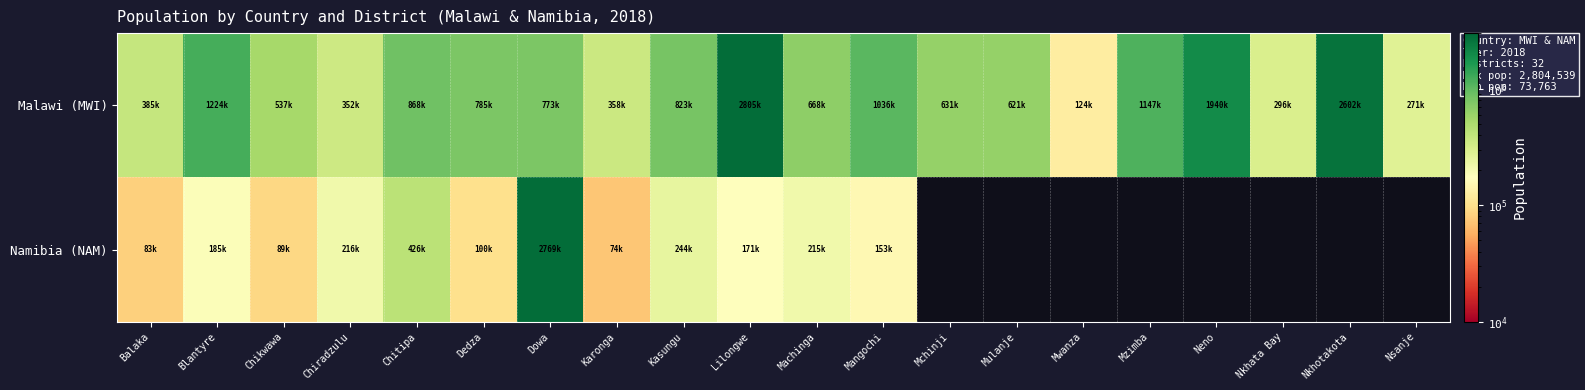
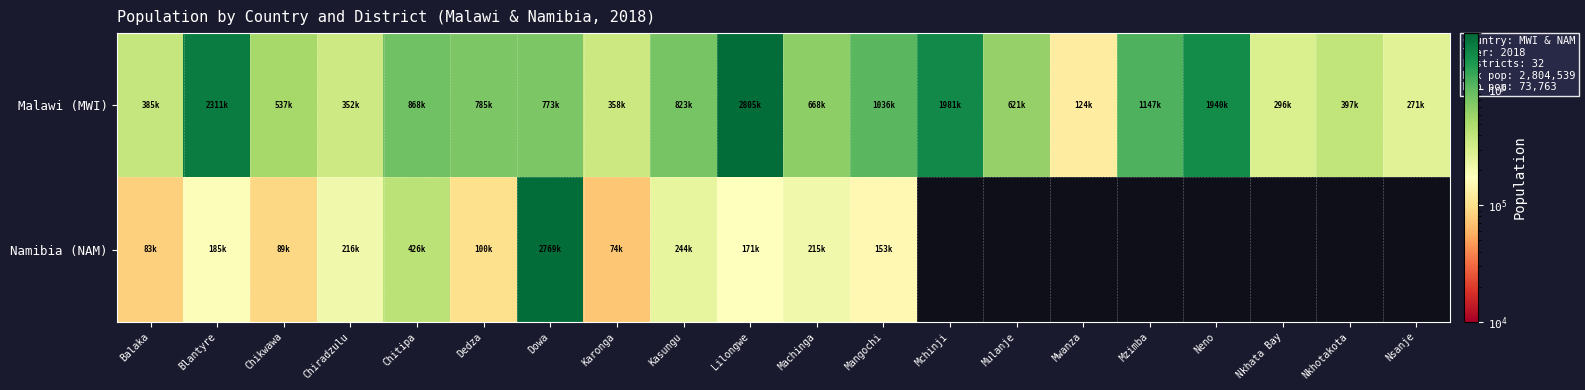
Malawi (MWI), Blantyre: 1224k -> 2311k
Malawi (MWI), Mchinji: 631k -> 1981k
Malawi (MWI), Nkhotakota: 2602k -> 397k
